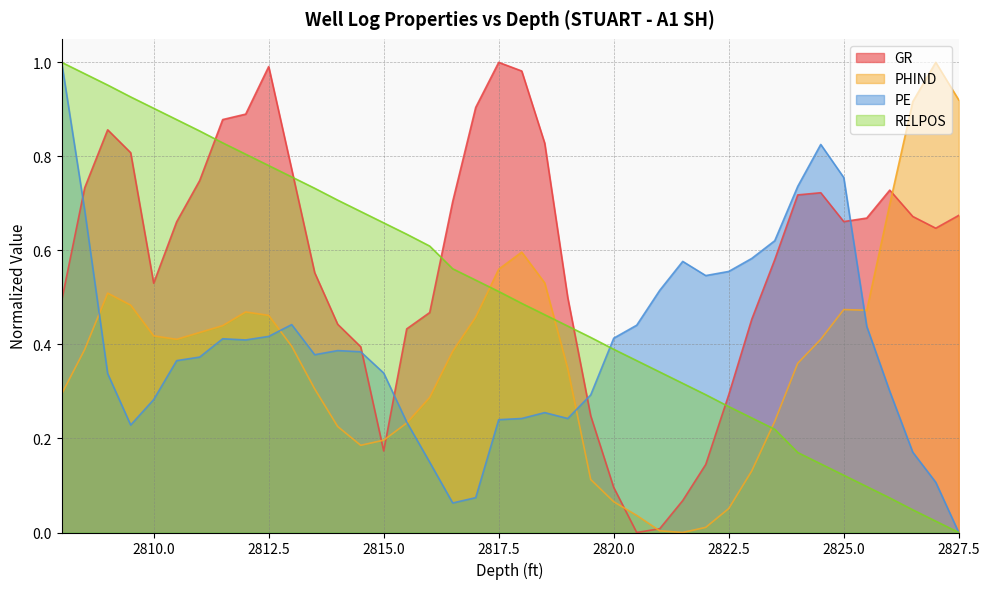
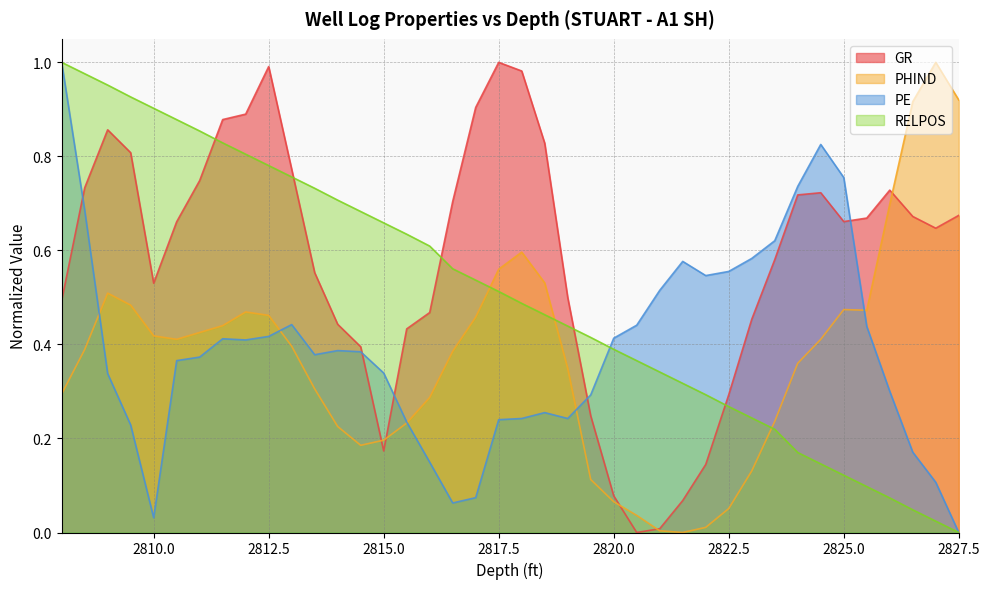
PE, 2810.0: 0.28 -> 0.03
GR, 2820.0: 0.10 -> 0.08
